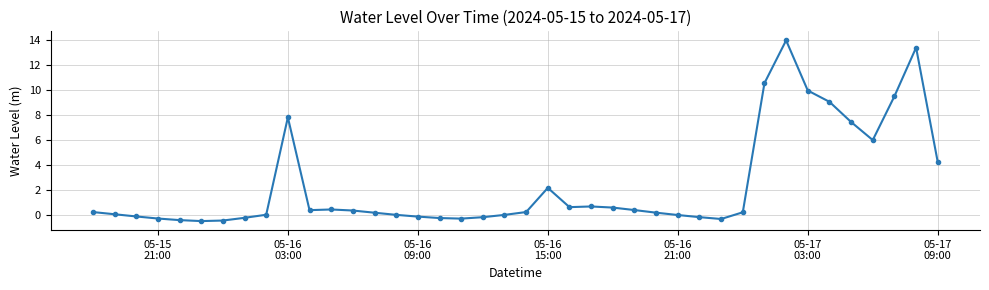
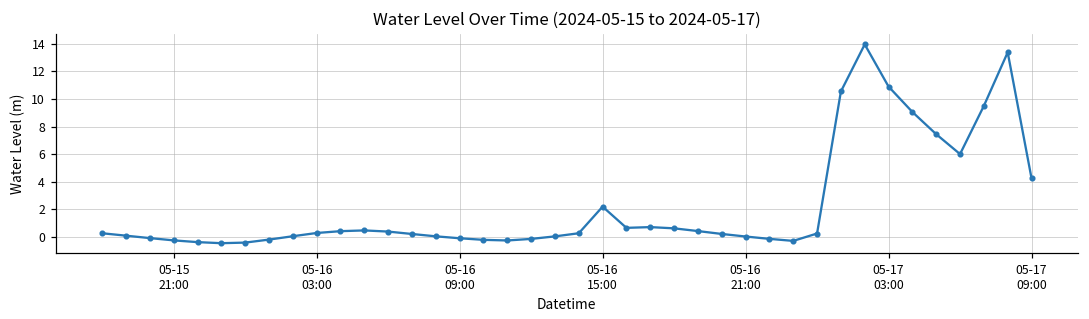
05-16 03:00: 7.8 -> 0.3
05-17 03:00: 10.0 -> 10.9
